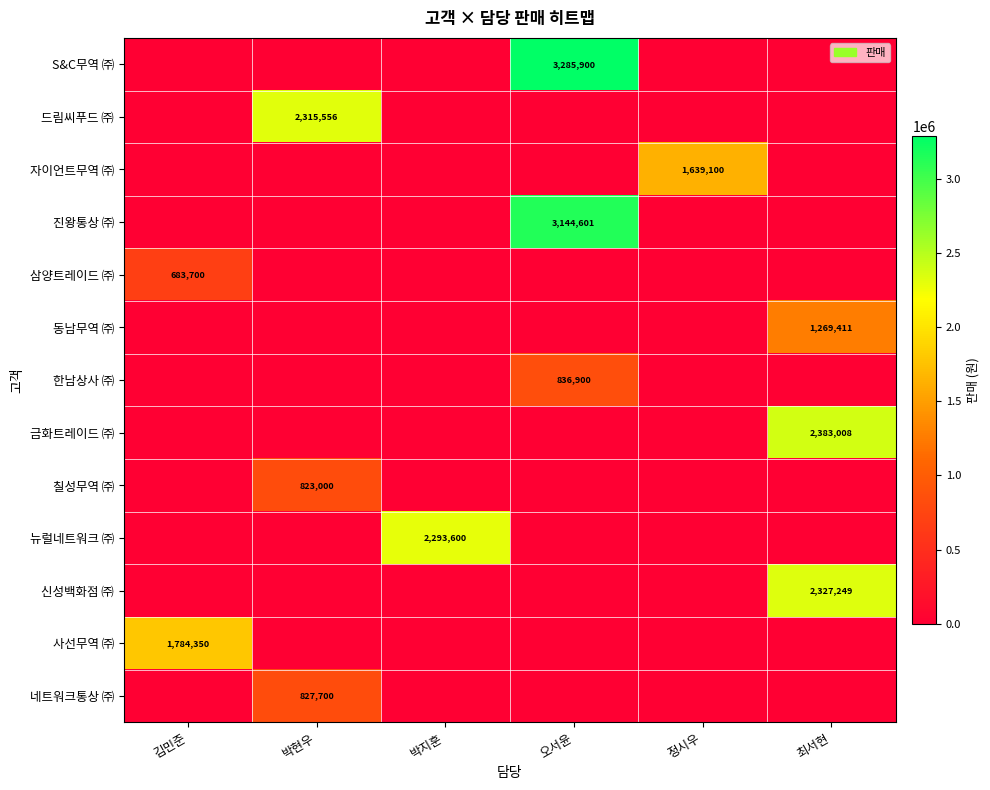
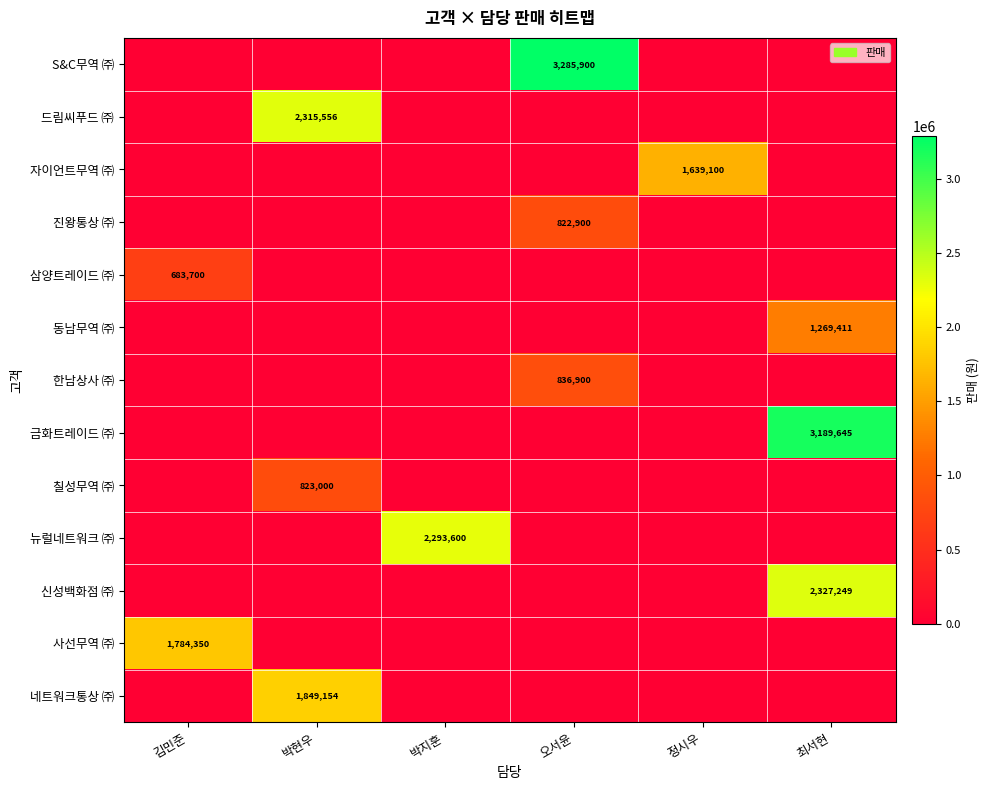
진왕통상 ㈜, 오서윤: 3,144,601 -> 822,900
금화트레이드 ㈜, 최서현: 2,383,008 -> 3,189,645
네트워크통상 ㈜, 박현우: 827,700 -> 1,849,154
